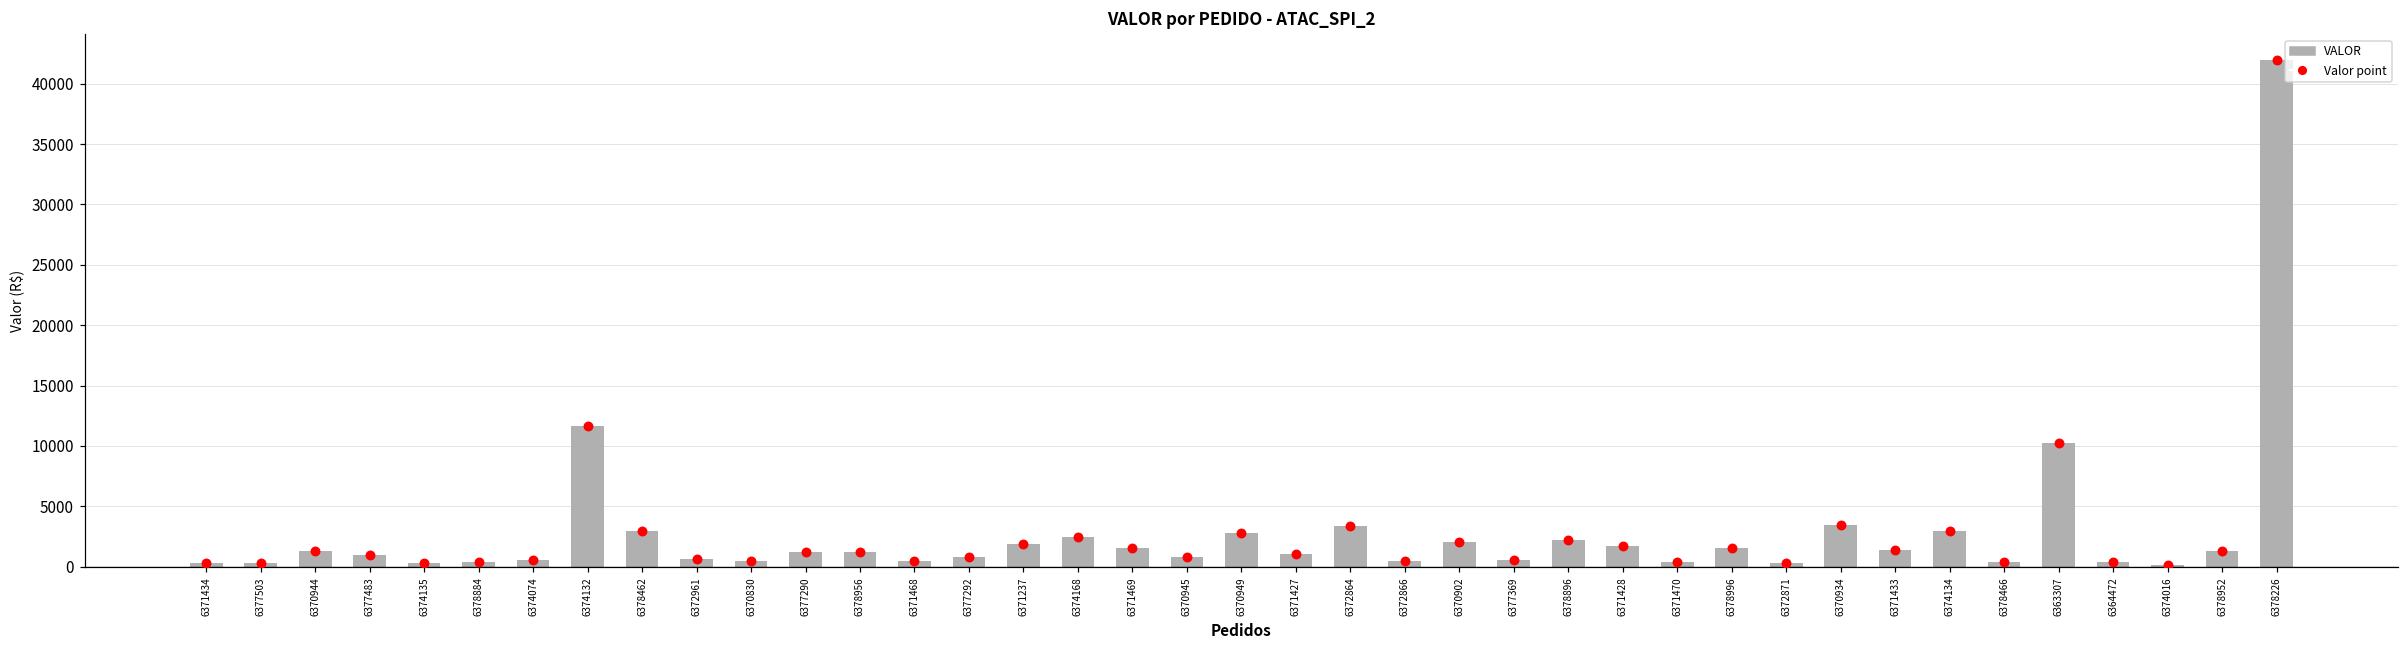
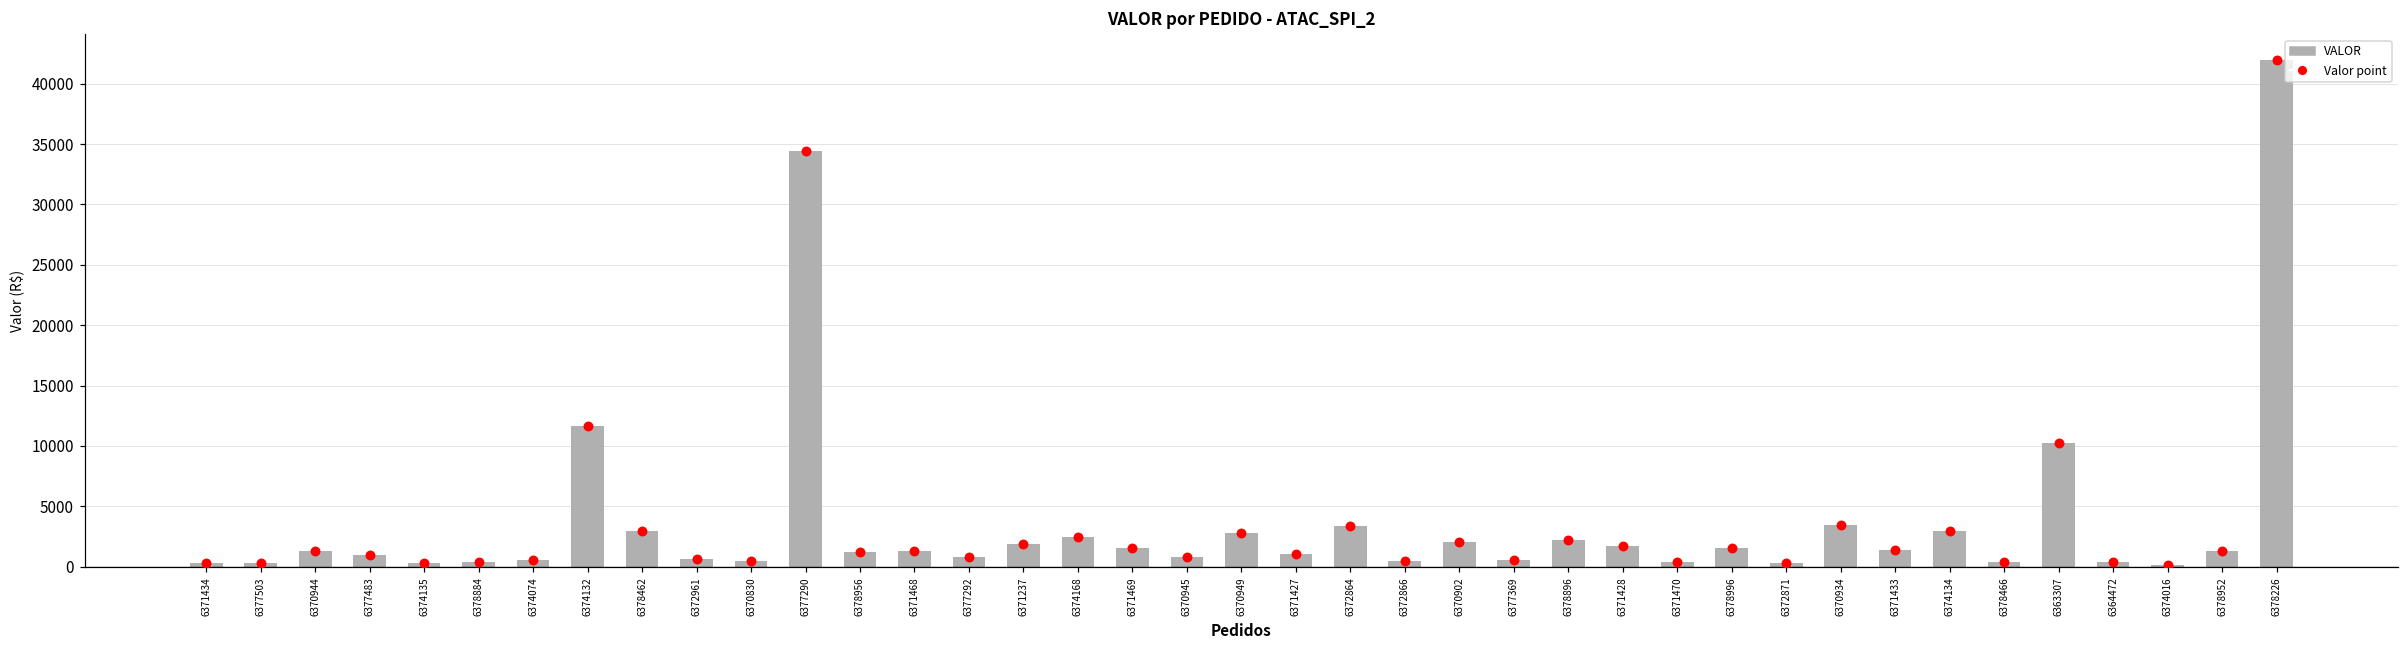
VALOR, 6377290: 1300 -> 34400
VALOR, 6371468: 500 -> 1300
